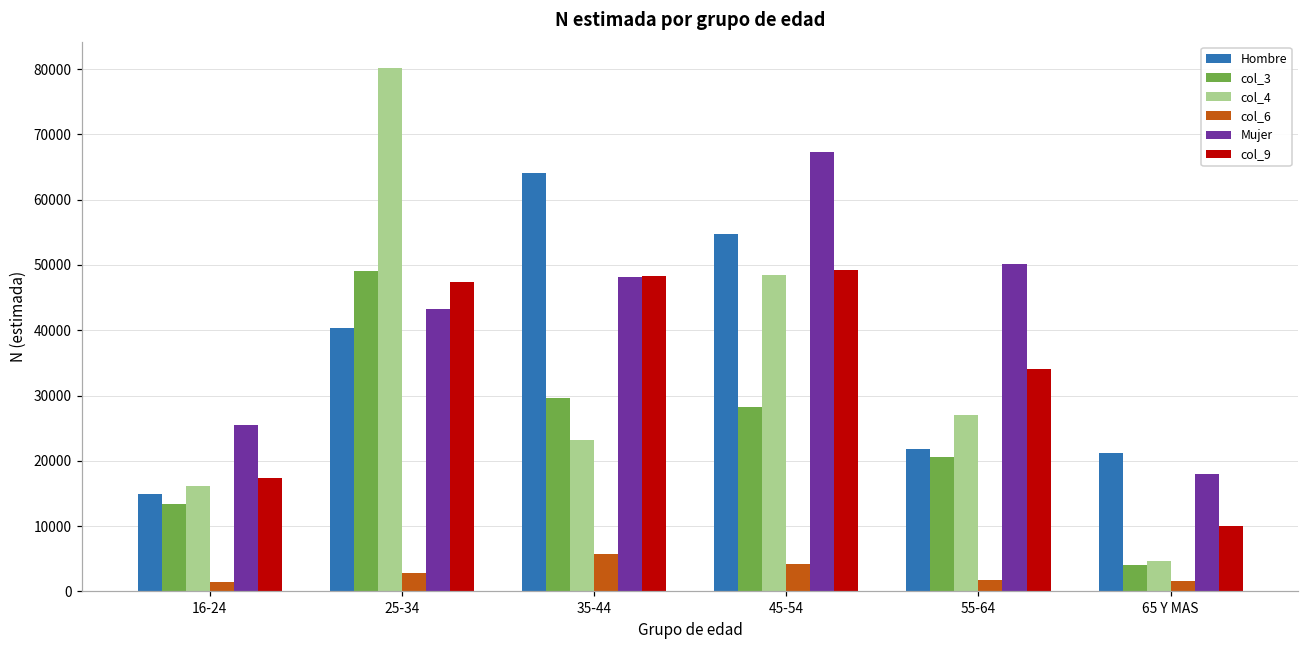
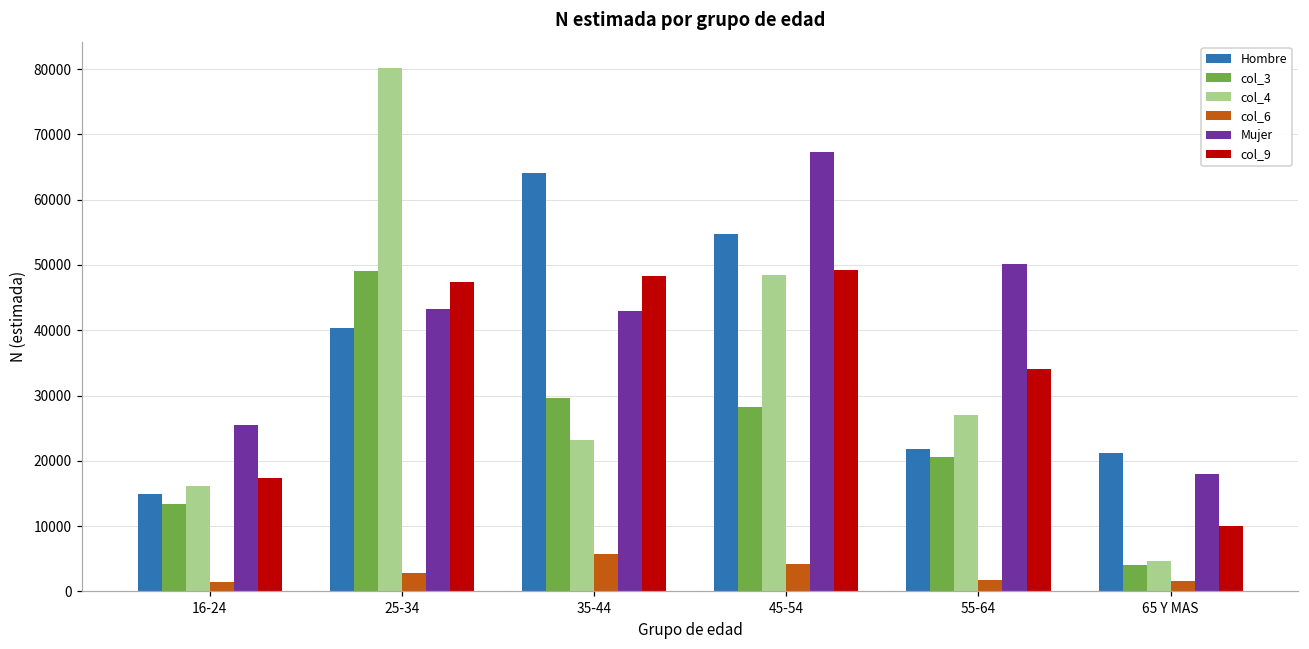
Mujer, 35-44: 48000 -> 43000
